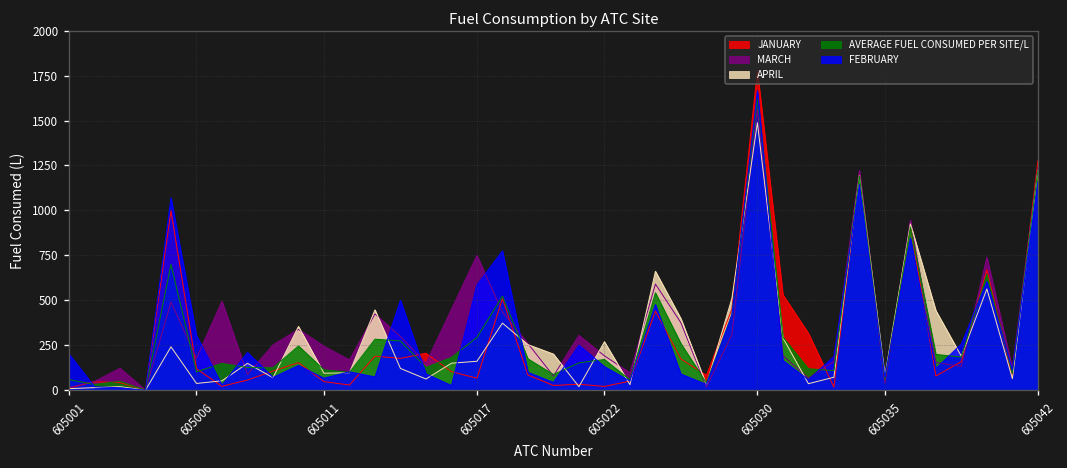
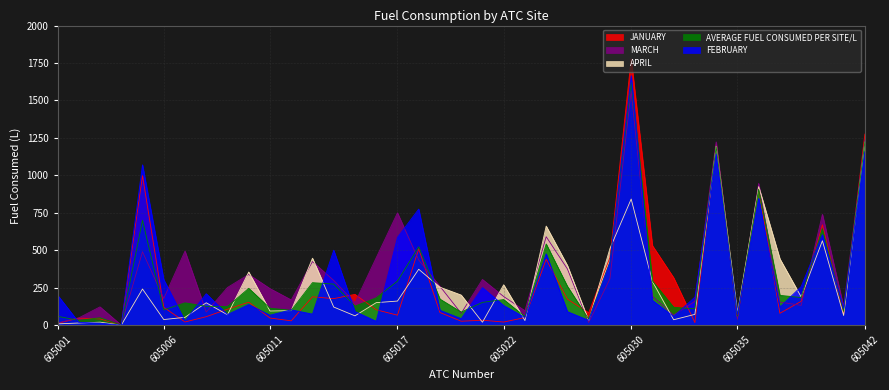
APRIL, 605030: 1490 -> 840
